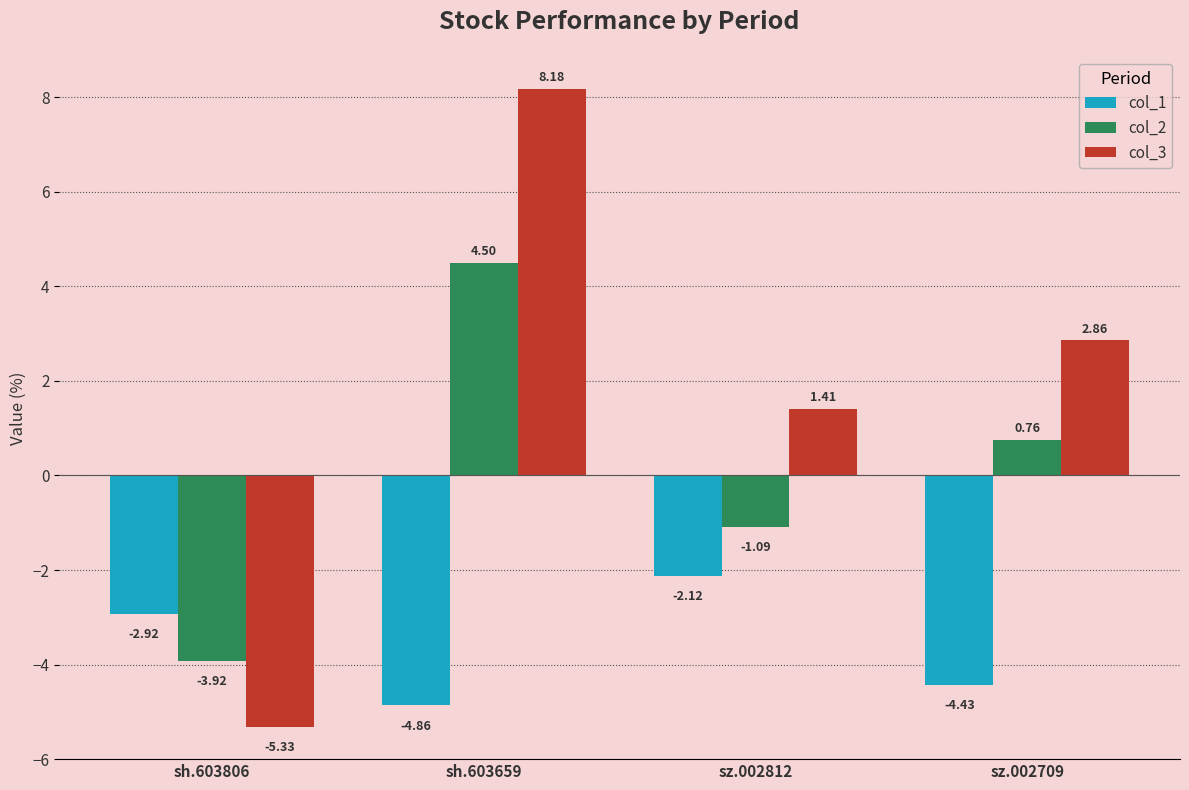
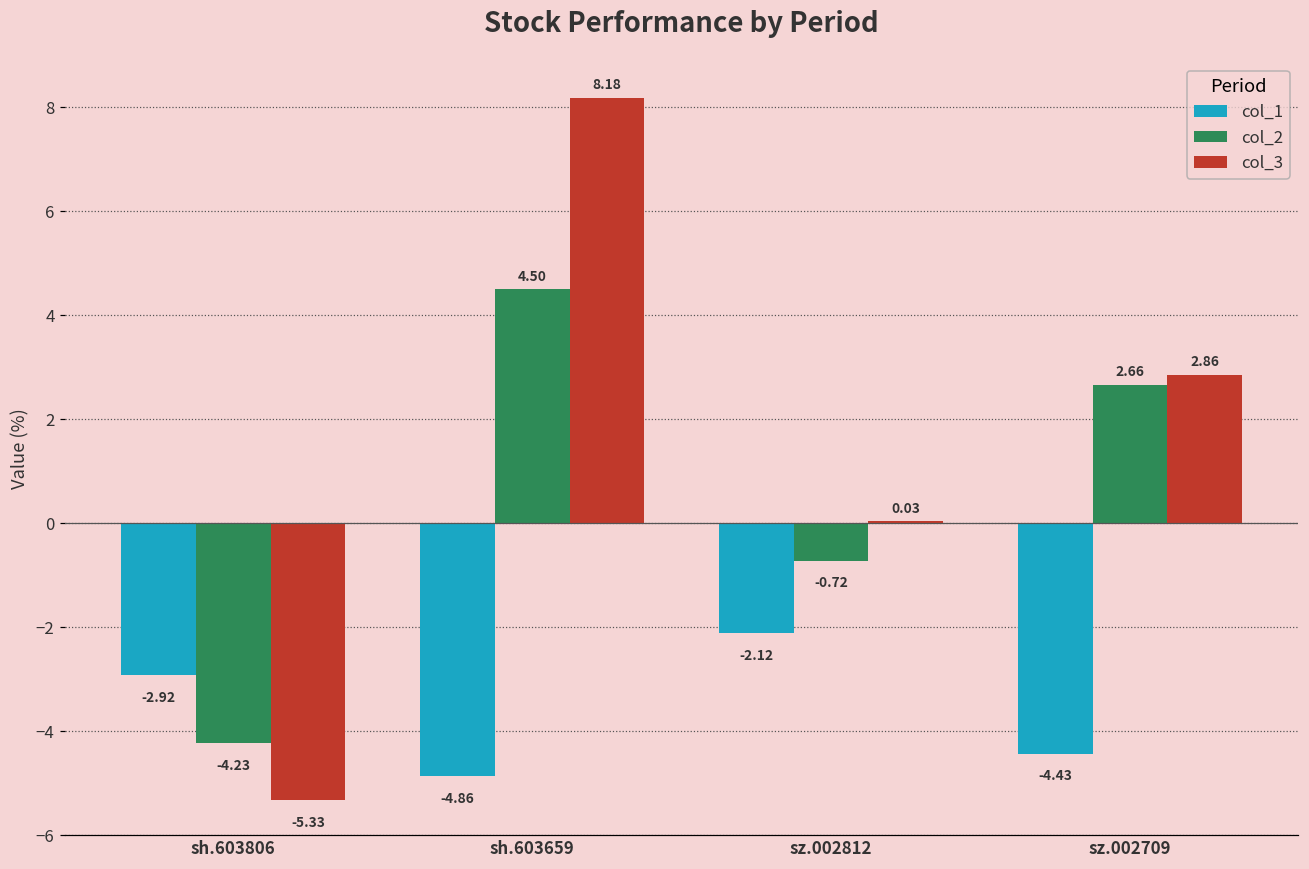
col_2, sh.603806: -3.92 -> -4.23
col_2, sz.002812: -1.09 -> -0.72
col_3, sz.002812: 1.41 -> 0.03
col_2, sz.002709: 0.76 -> 2.66
